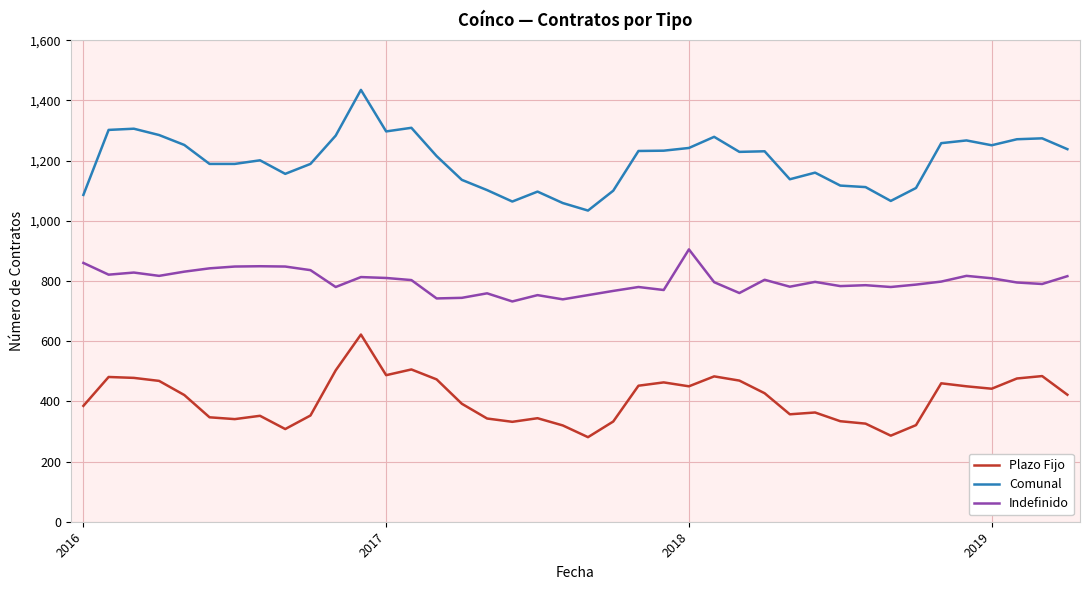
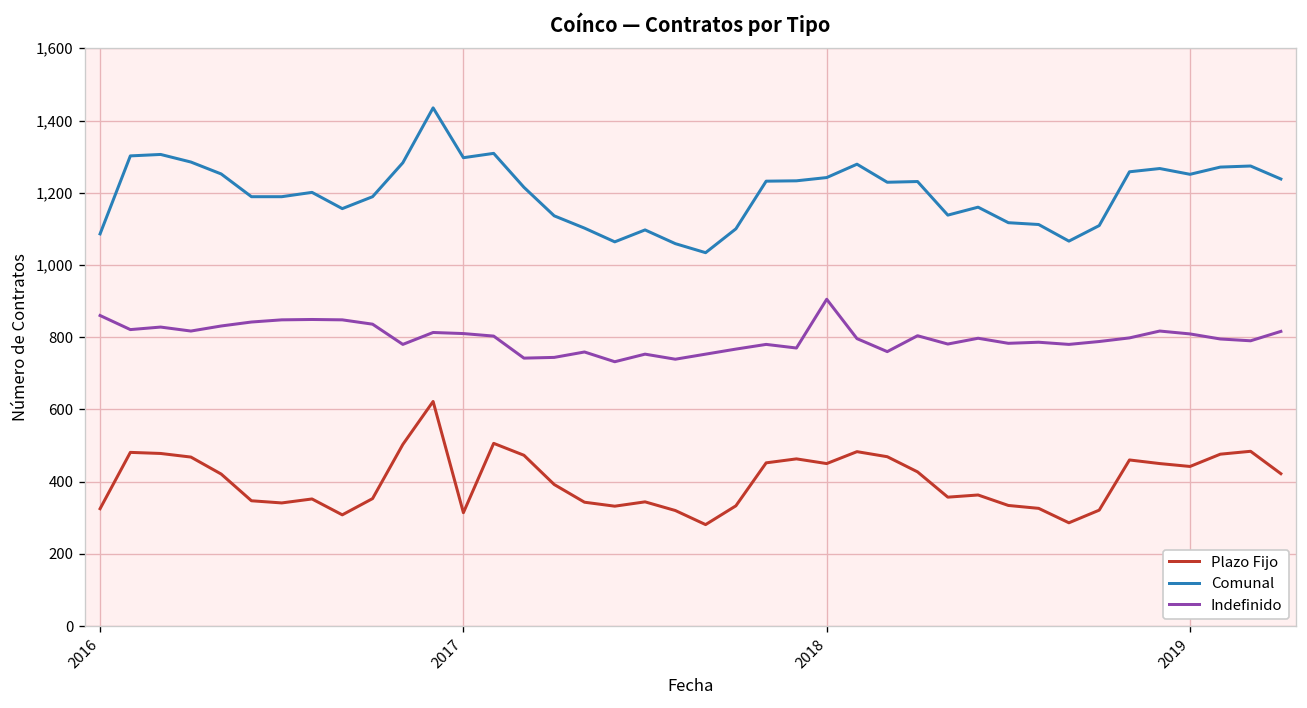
Plazo Fijo, 2016: 390 -> 330
Plazo Fijo, 2017: 490 -> 310
